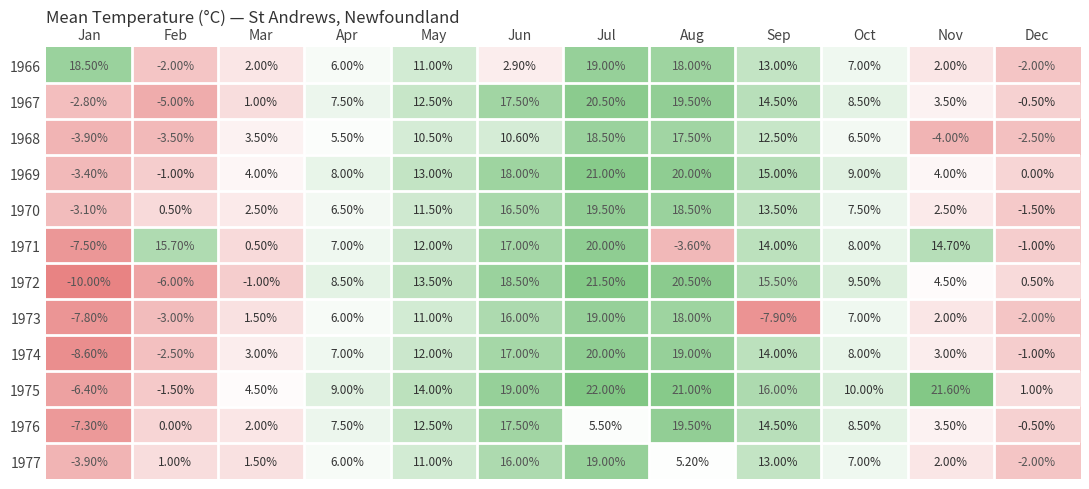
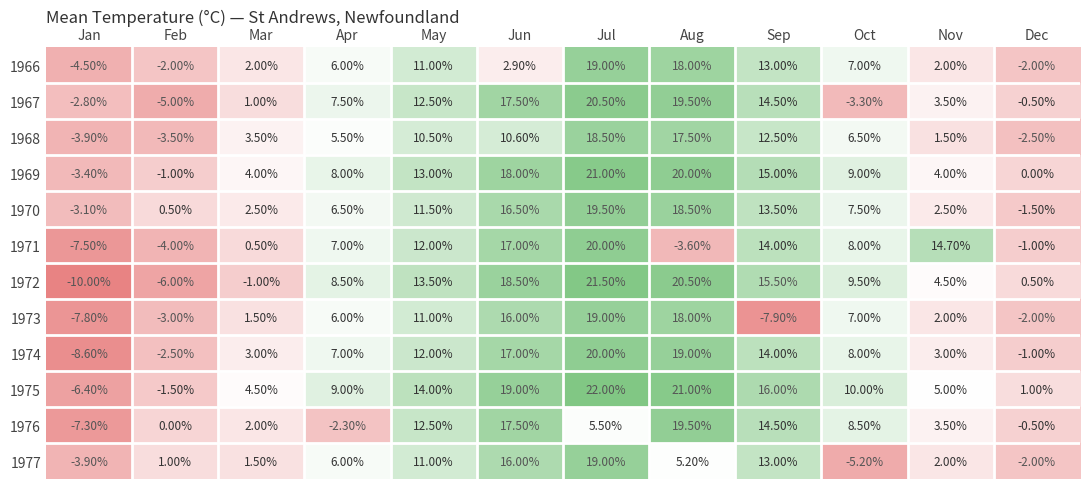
1966, Jan: 18.50% -> -4.50%
1967, Oct: 8.50% -> -3.30%
1968, Nov: -4.00% -> 1.50%
1971, Feb: 15.70% -> -4.00%
1975, Nov: 21.60% -> 5.00%
1976, Apr: 7.50% -> -2.30%
1977, Oct: 7.00% -> -5.20%
